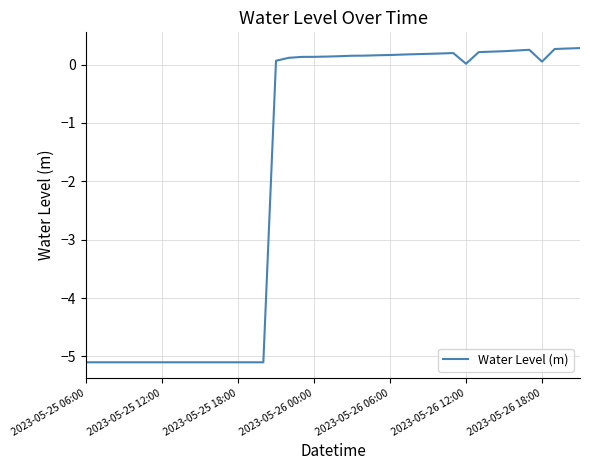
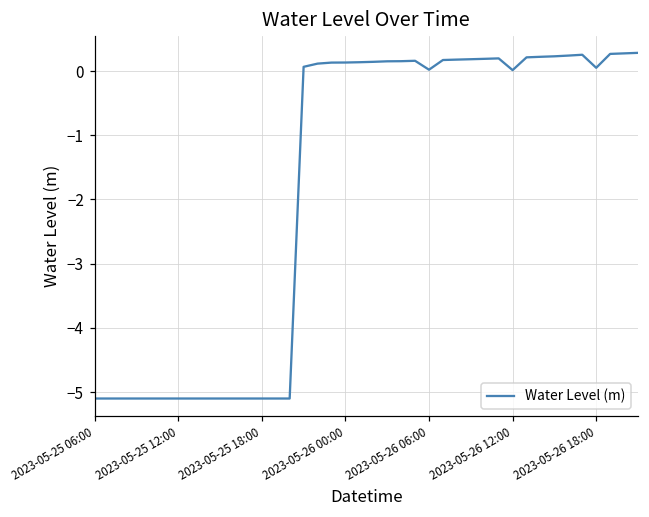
2023-05-26 06:00: 0.2 -> 0.0
